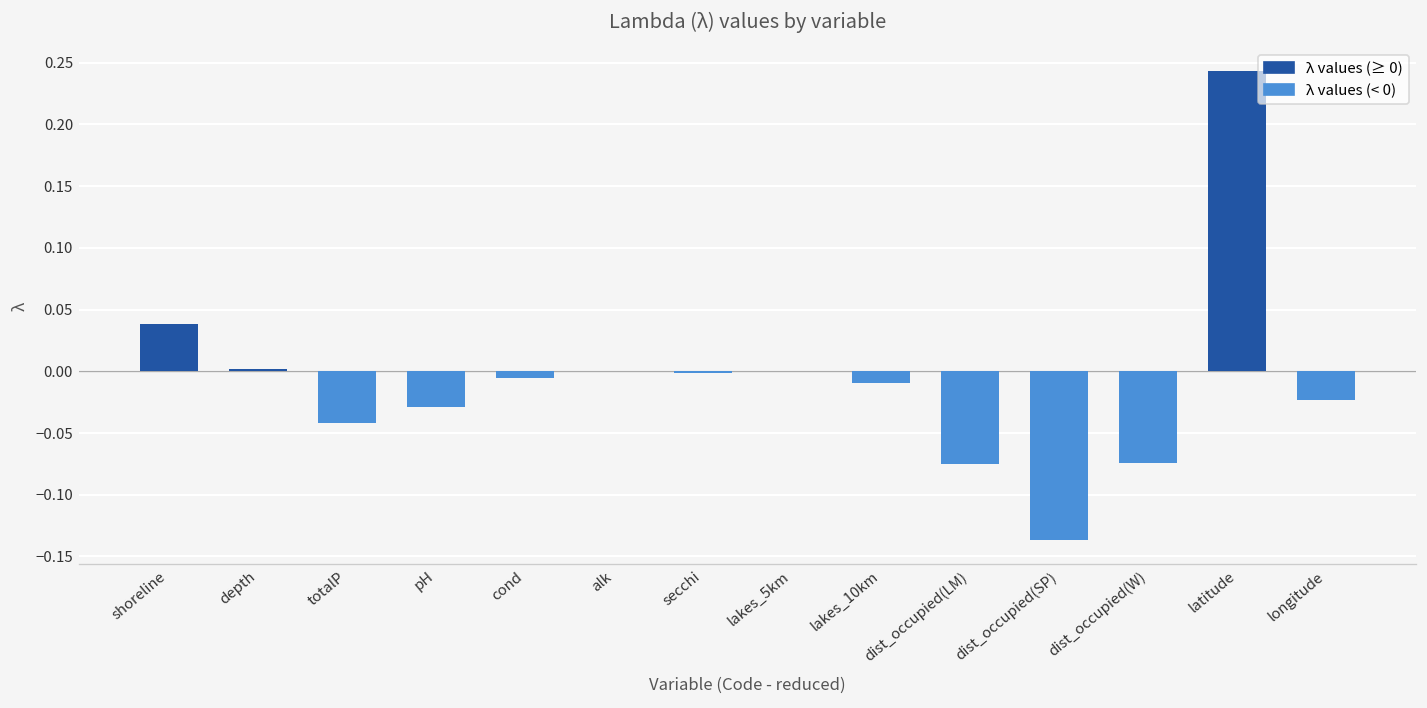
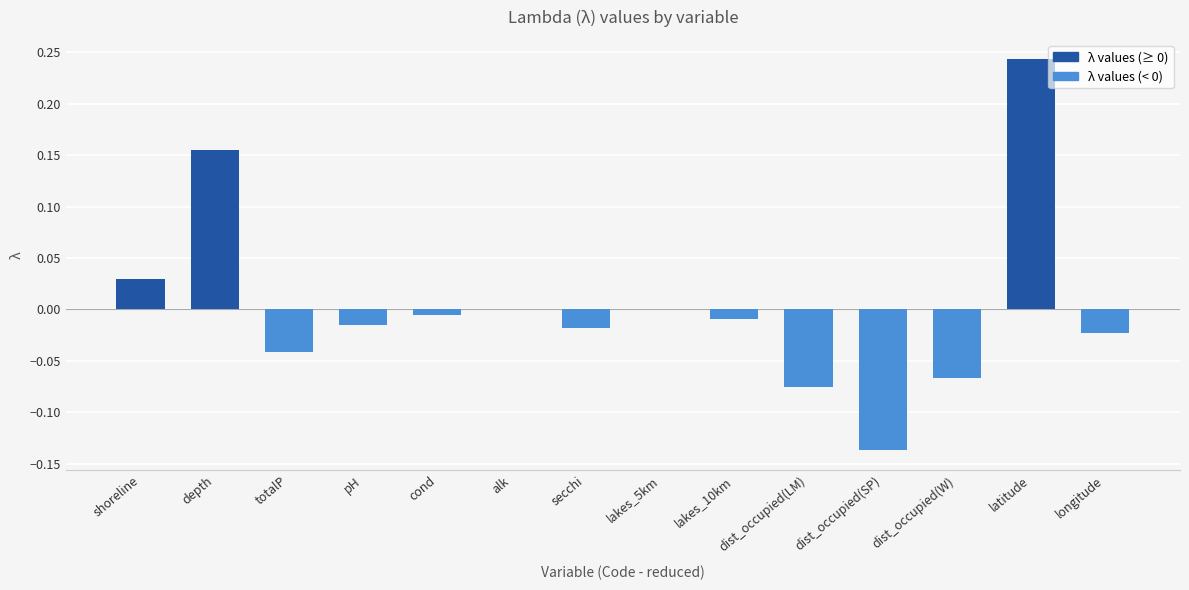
shoreline: 0.038 -> 0.030
depth: 0.002 -> 0.155
pH: -0.029 -> -0.015
secchi: -0.001 -> -0.018
dist_occupied(W): -0.075 -> -0.067
